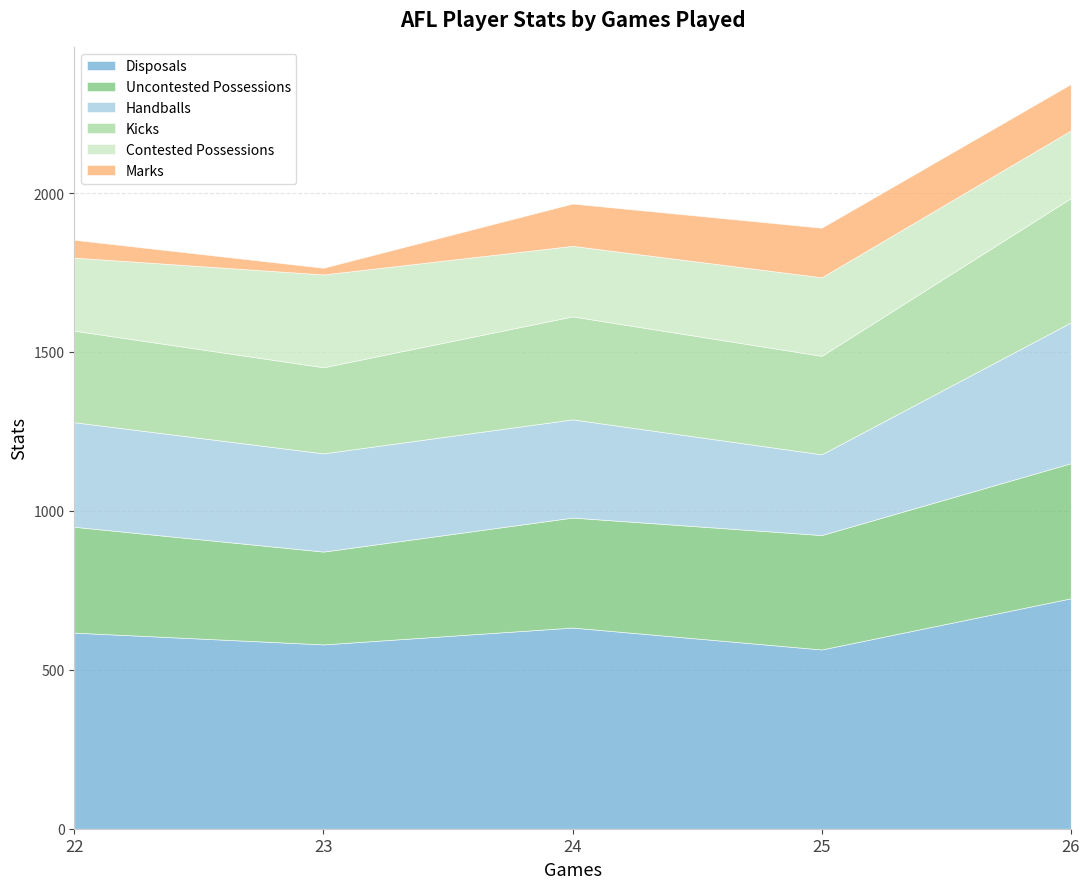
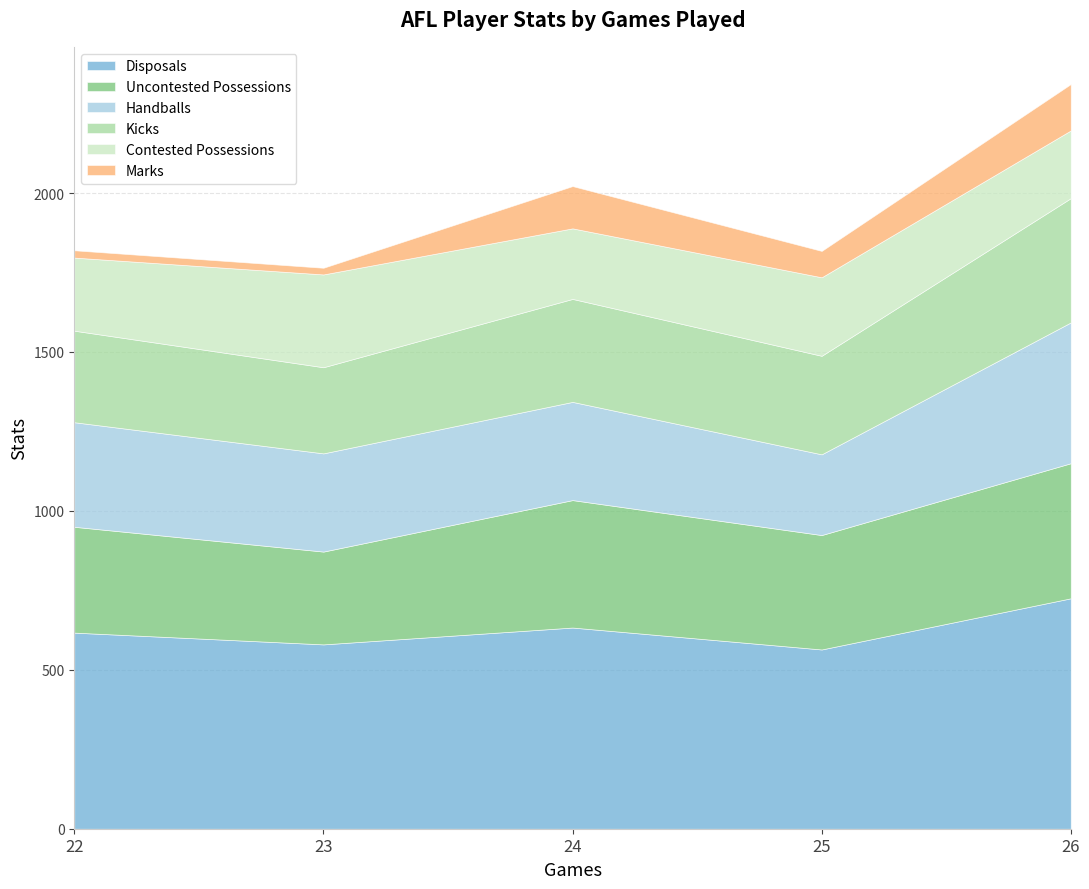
Marks, 22: 60 -> 20
Uncontested Possessions, 24: 350 -> 400
Marks, 25: 160 -> 80
